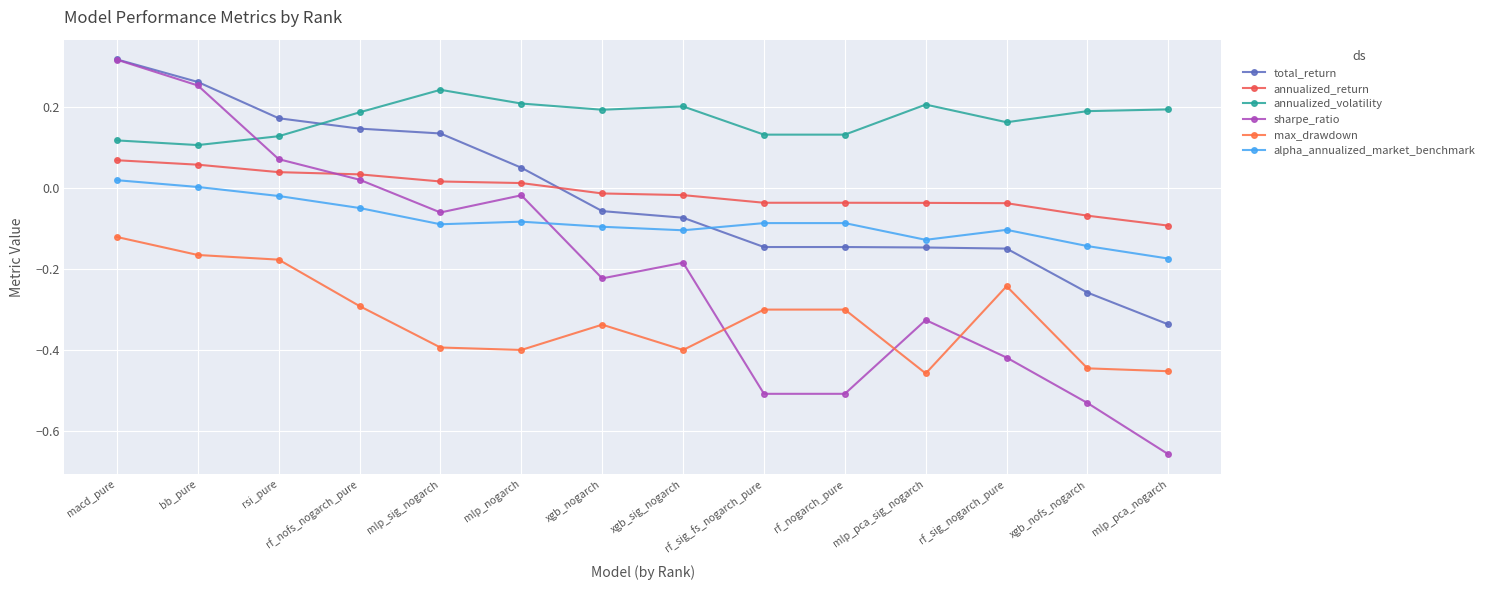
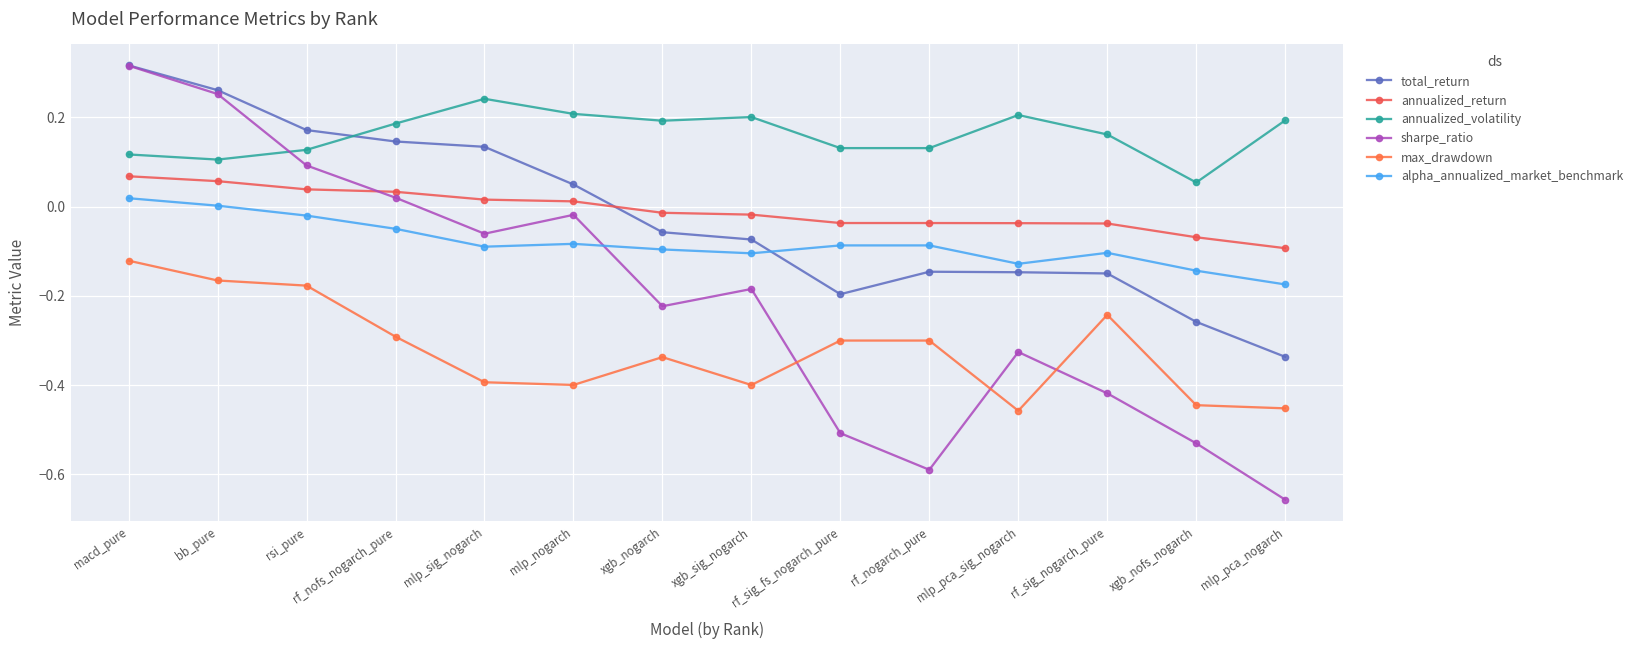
sharpe_ratio, rsi_pure: 0.07 -> 0.09
total_return, rf_sig_fs_nogarch_pure: -0.15 -> -0.20
sharpe_ratio, rf_nogarch_pure: -0.51 -> -0.59
annualized_volatility, xgb_nofs_nogarch: 0.19 -> 0.05
